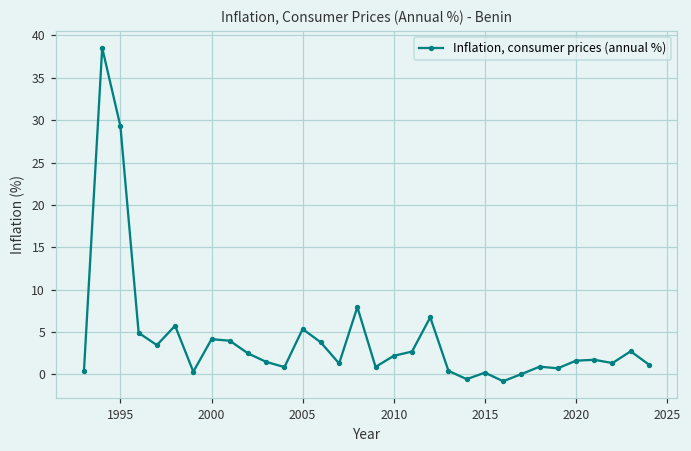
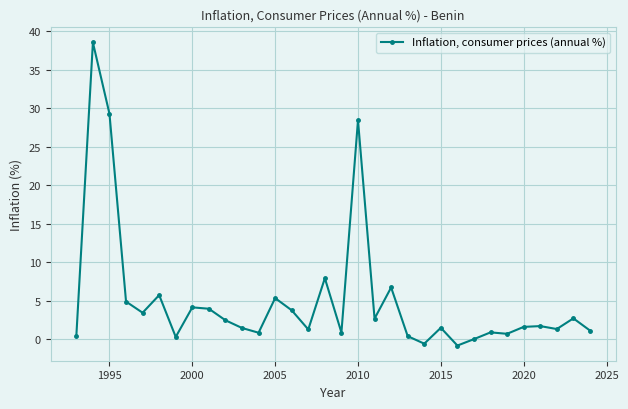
2010: 2 -> 28
2015: 0 -> 2
